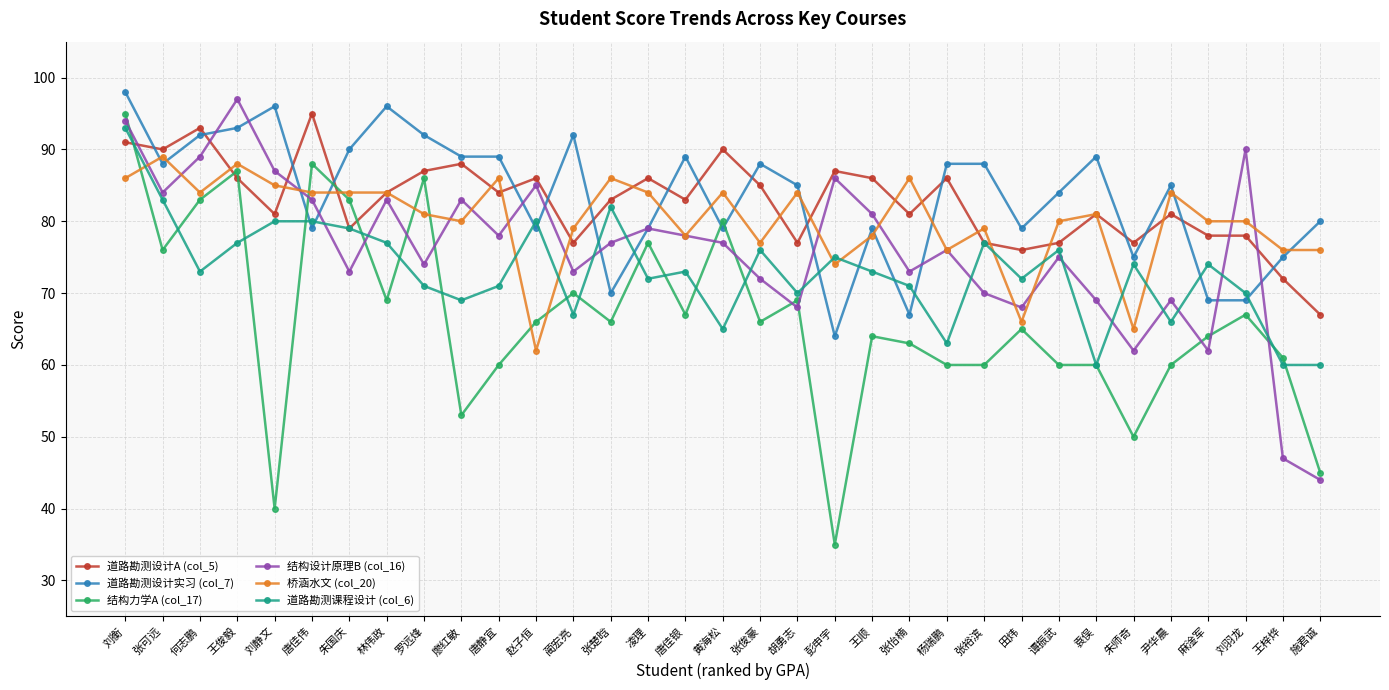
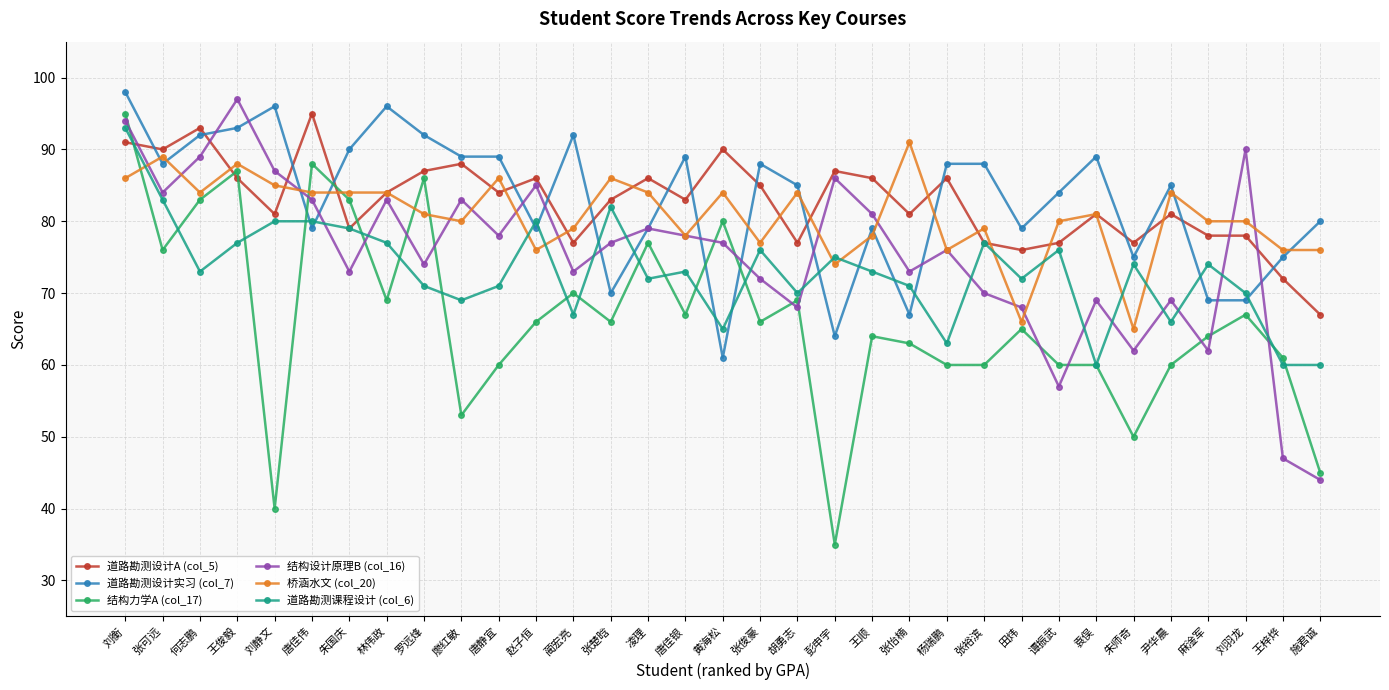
桥涵水文 (col_20), 赵子恒: 62 -> 76
道路勘测设计实习 (col_7), 黄海松: 79 -> 61
桥涵水文 (col_20), 张怡楠: 86 -> 91
结构设计原理B (col_16), 谭振武: 75 -> 57
